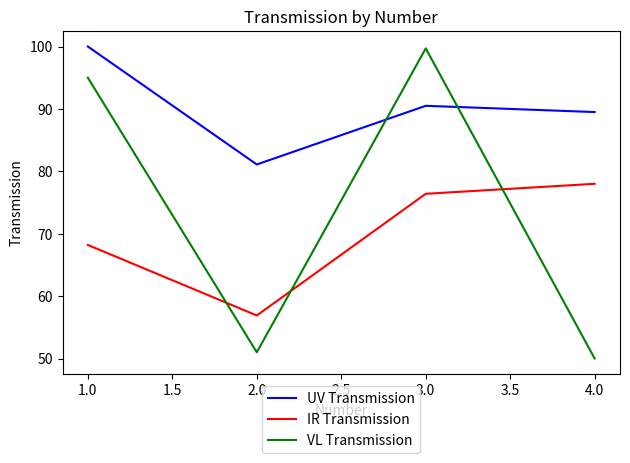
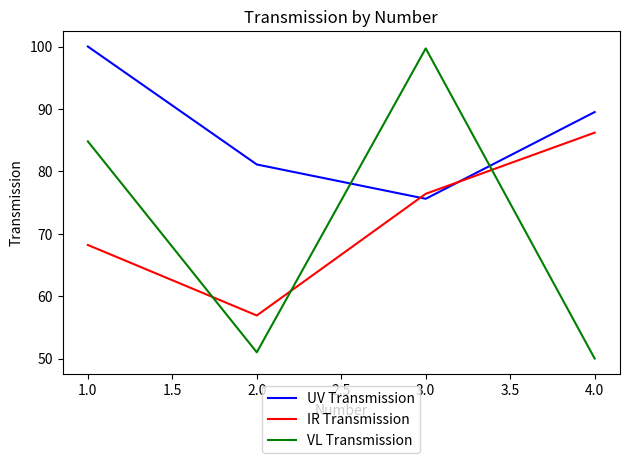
VL Transmission, 1.0: 95 -> 85
UV Transmission, 3.0: 91 -> 76
IR Transmission, 4.0: 78 -> 86
